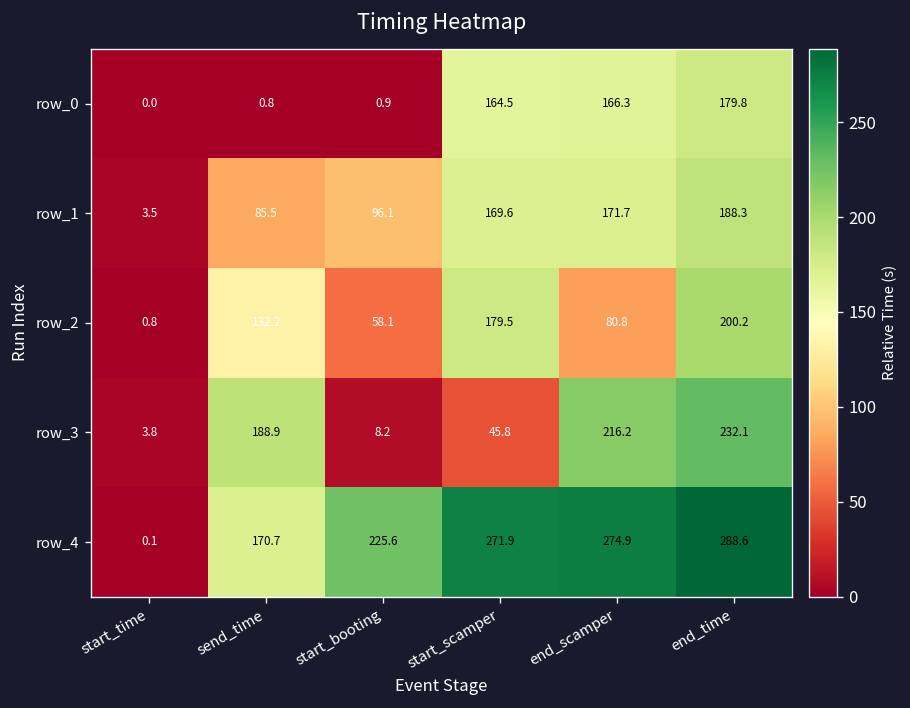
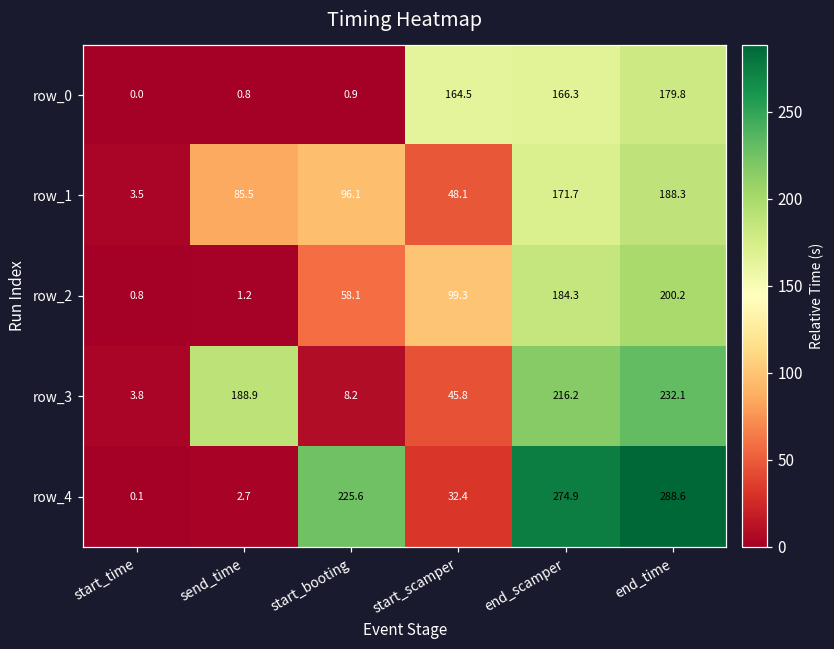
row_1, start_scamper: 169.6 -> 48.1
row_2, send_time: 132.2 -> 1.2
row_2, start_scamper: 179.5 -> 99.3
row_2, end_scamper: 80.8 -> 184.3
row_4, send_time: 170.7 -> 2.7
row_4, start_scamper: 271.9 -> 32.4
